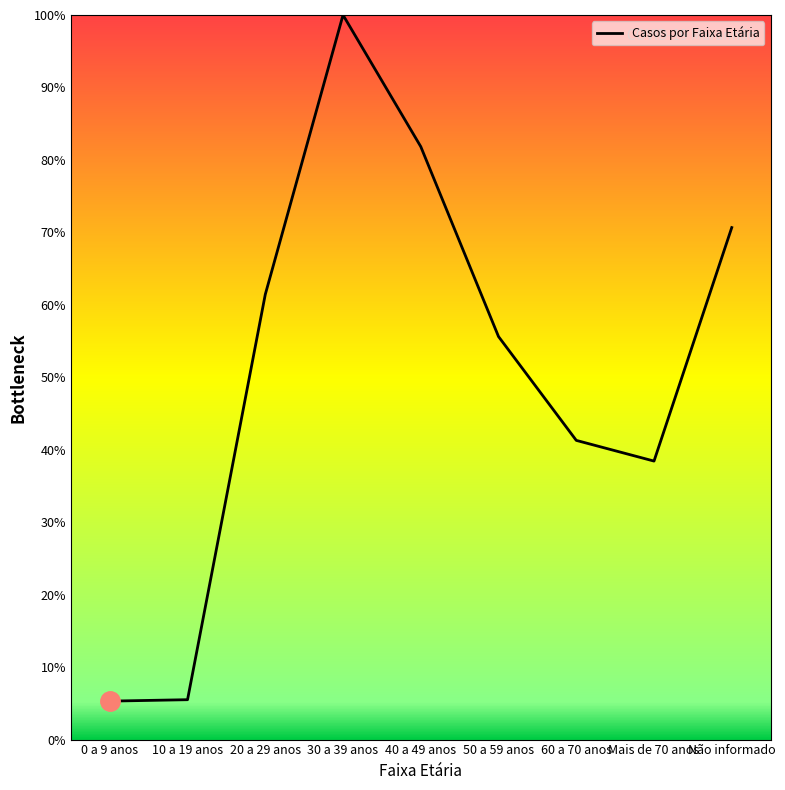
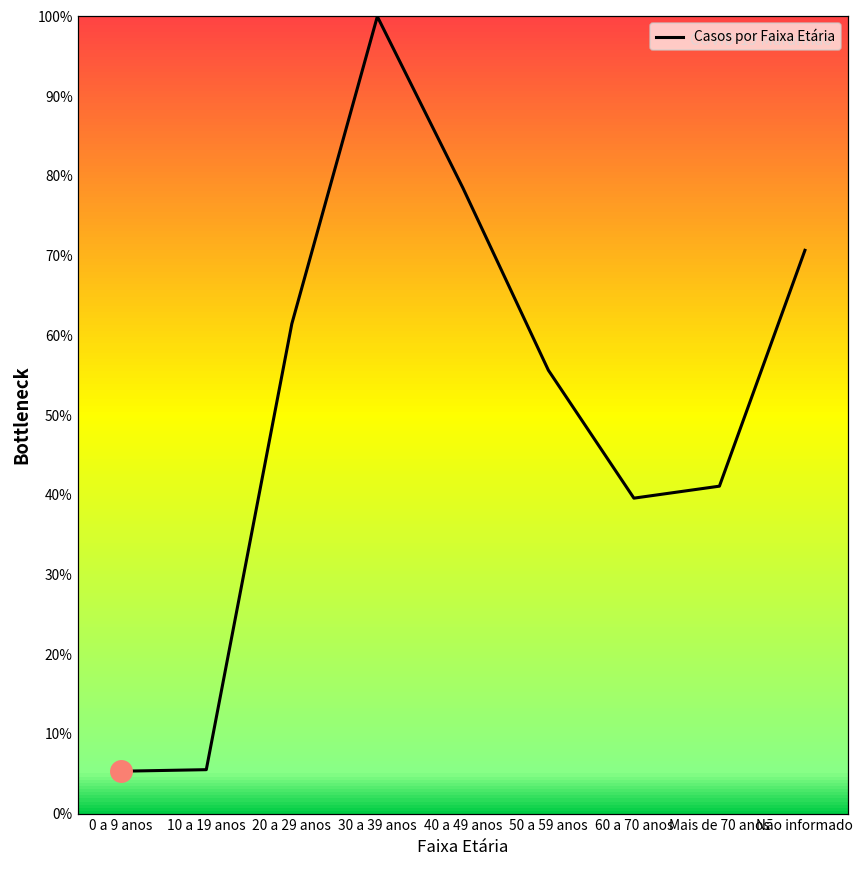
Casos por Faixa Etária, 40 a 49 anos: 82% -> 79%
Casos por Faixa Etária, 60 a 70 anos: 41% -> 40%
Casos por Faixa Etária, Mais de 70 anos: 38% -> 41%
